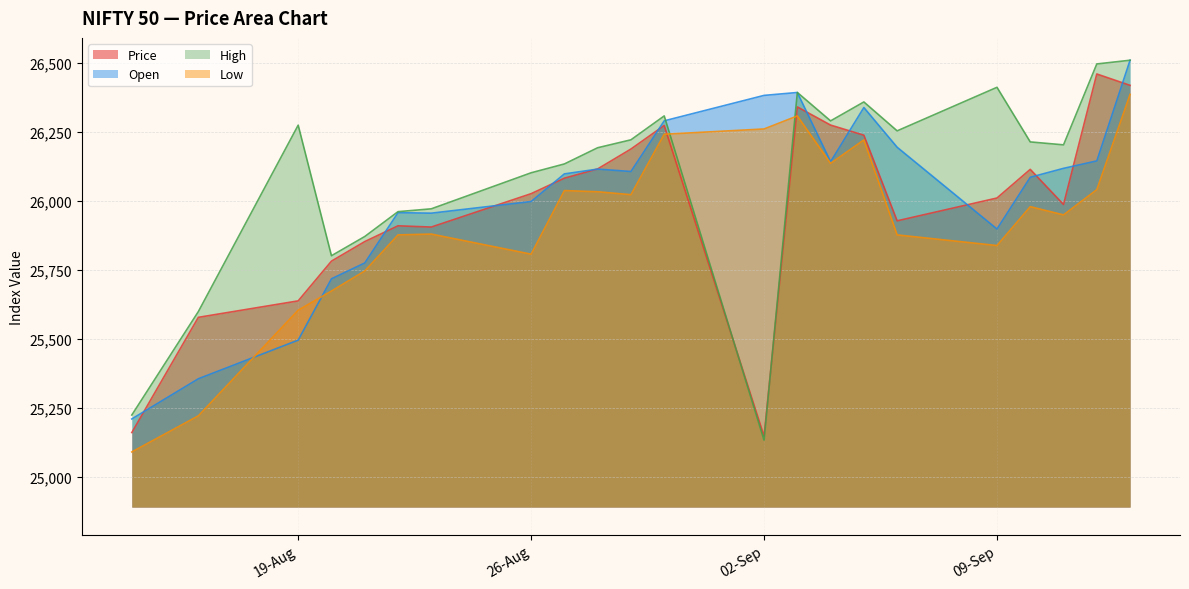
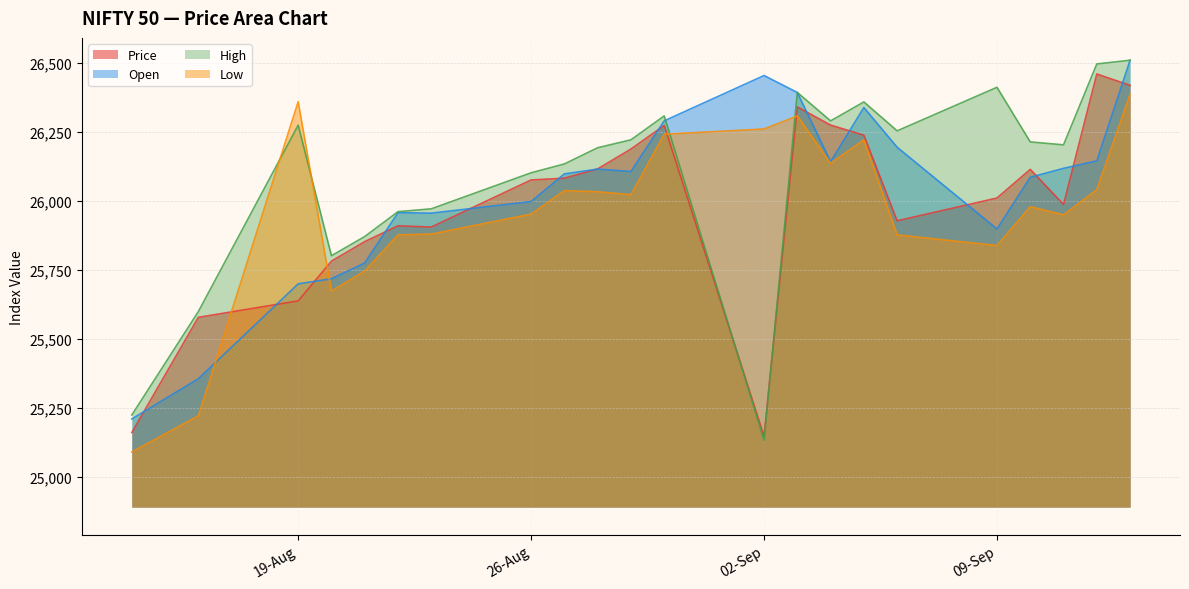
Open, 19-Aug: 25,500 -> 25,700
Low, 19-Aug: 25,600 -> 26,360
Price, 26-Aug: 26,030 -> 26,080
Low, 26-Aug: 25,810 -> 25,950
Open, 02-Sep: 26,380 -> 26,460
